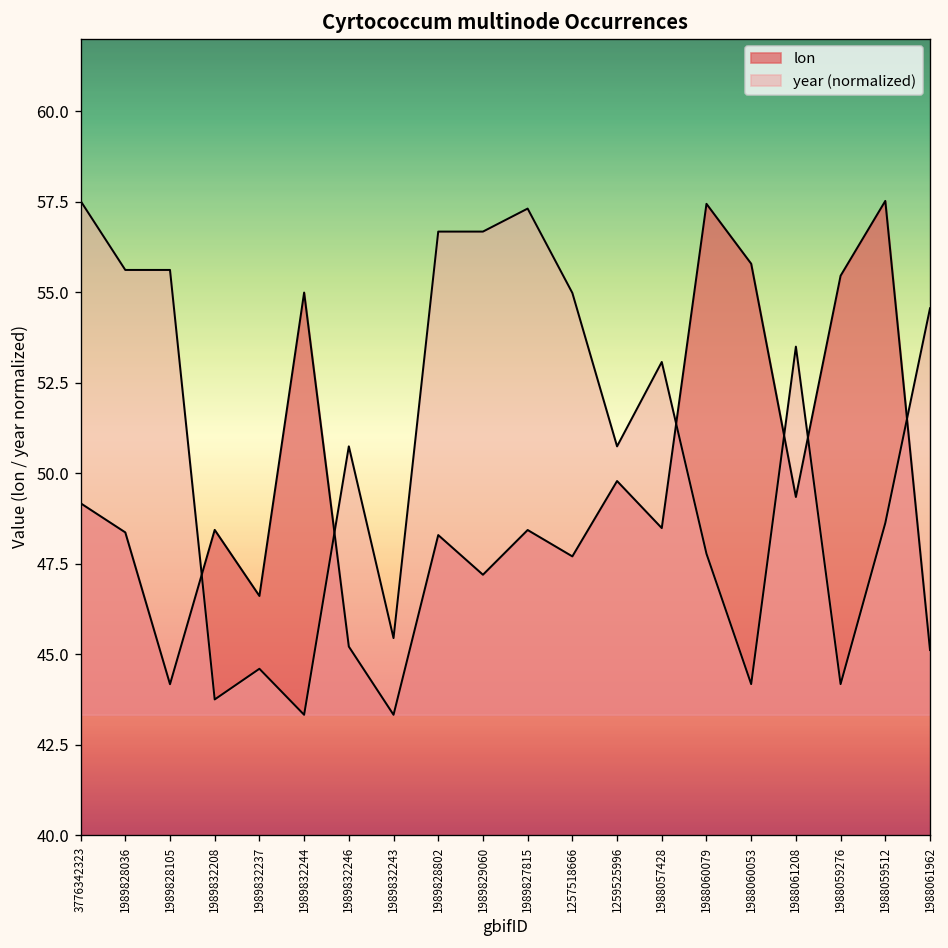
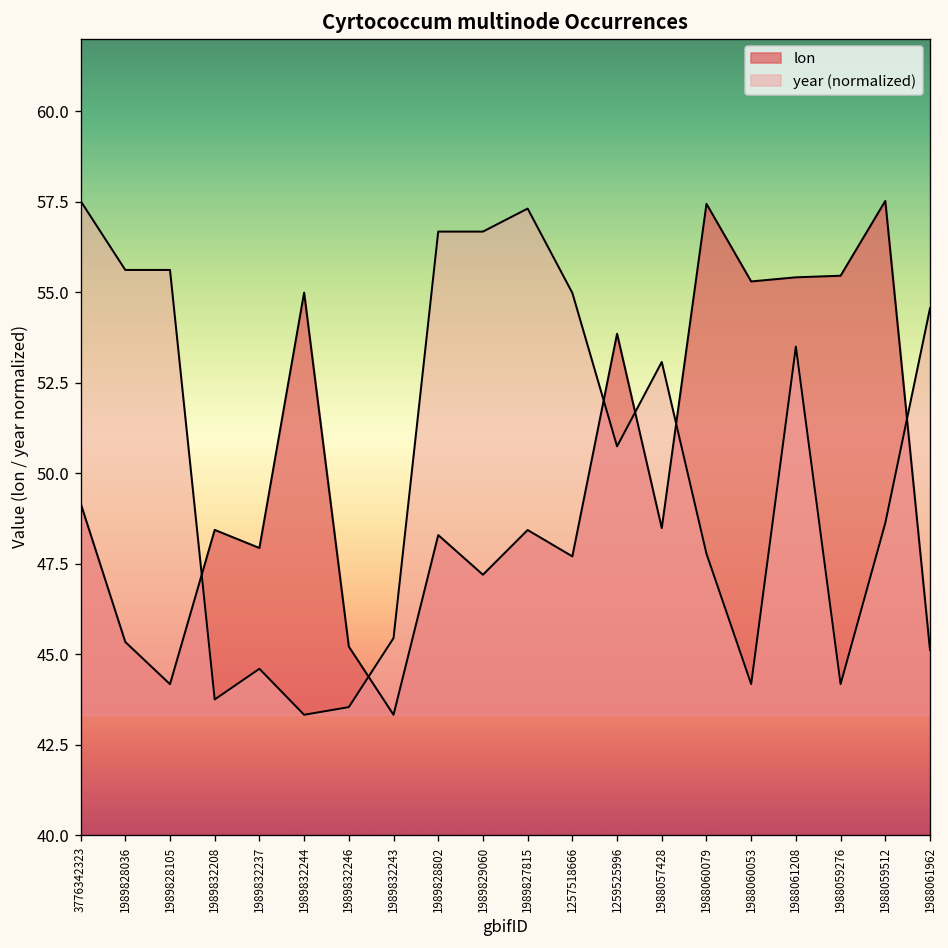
lon, 1989828036: 48.4 -> 45.3
lon, 1989832237: 46.6 -> 47.9
year (normalized), 1989832246: 50.7 -> 43.5
lon, 1259525996: 49.8 -> 53.9
lon, 1988060053: 55.8 -> 55.3
lon, 1988061208: 49.3 -> 55.4
